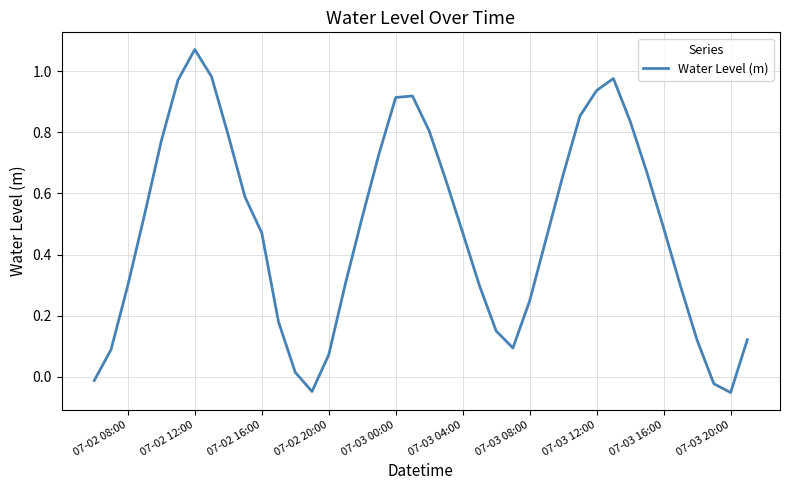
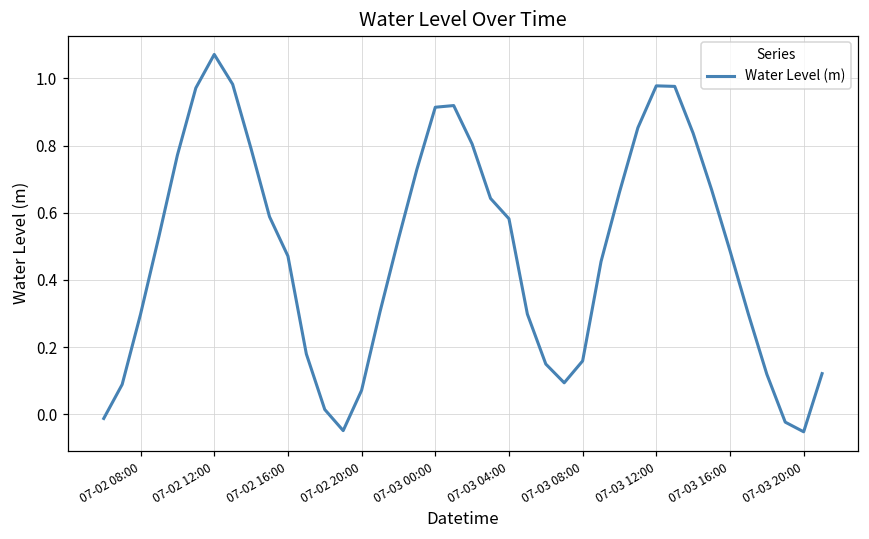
07-03 04:00: 0.47 -> 0.58
07-03 08:00: 0.25 -> 0.16
07-03 12:00: 0.94 -> 0.98
